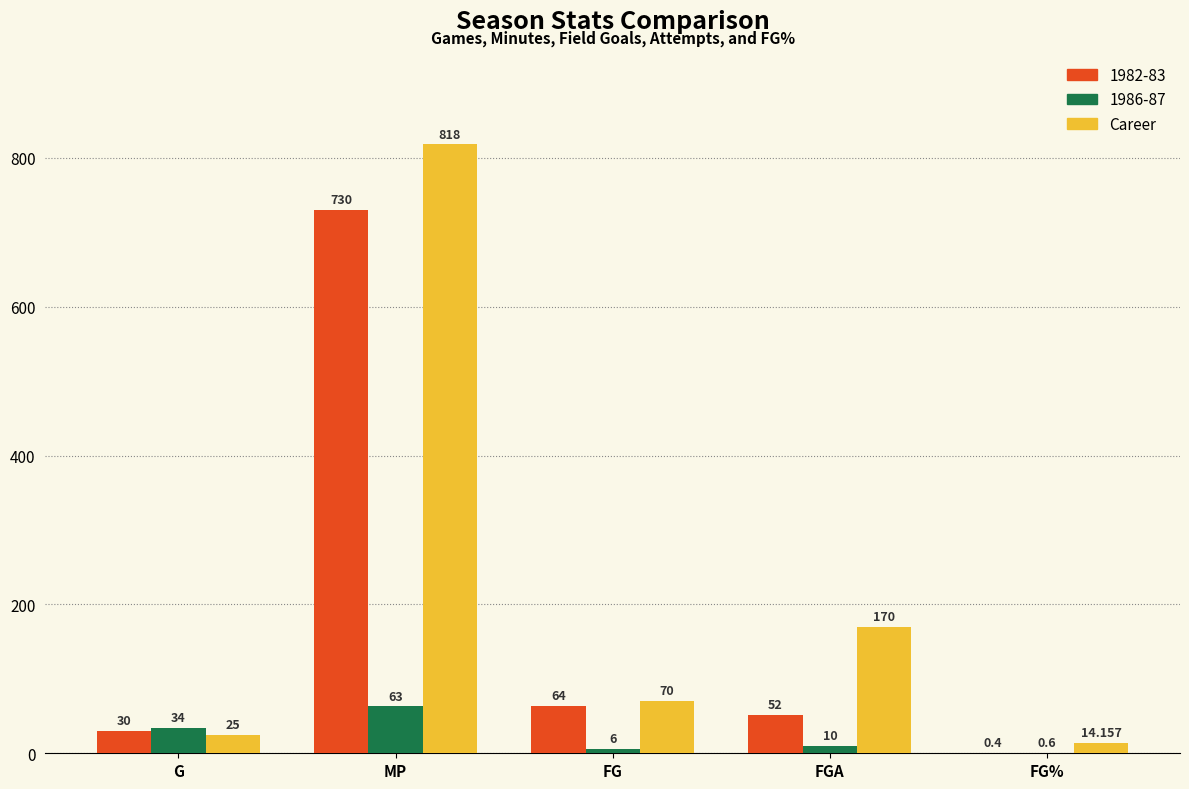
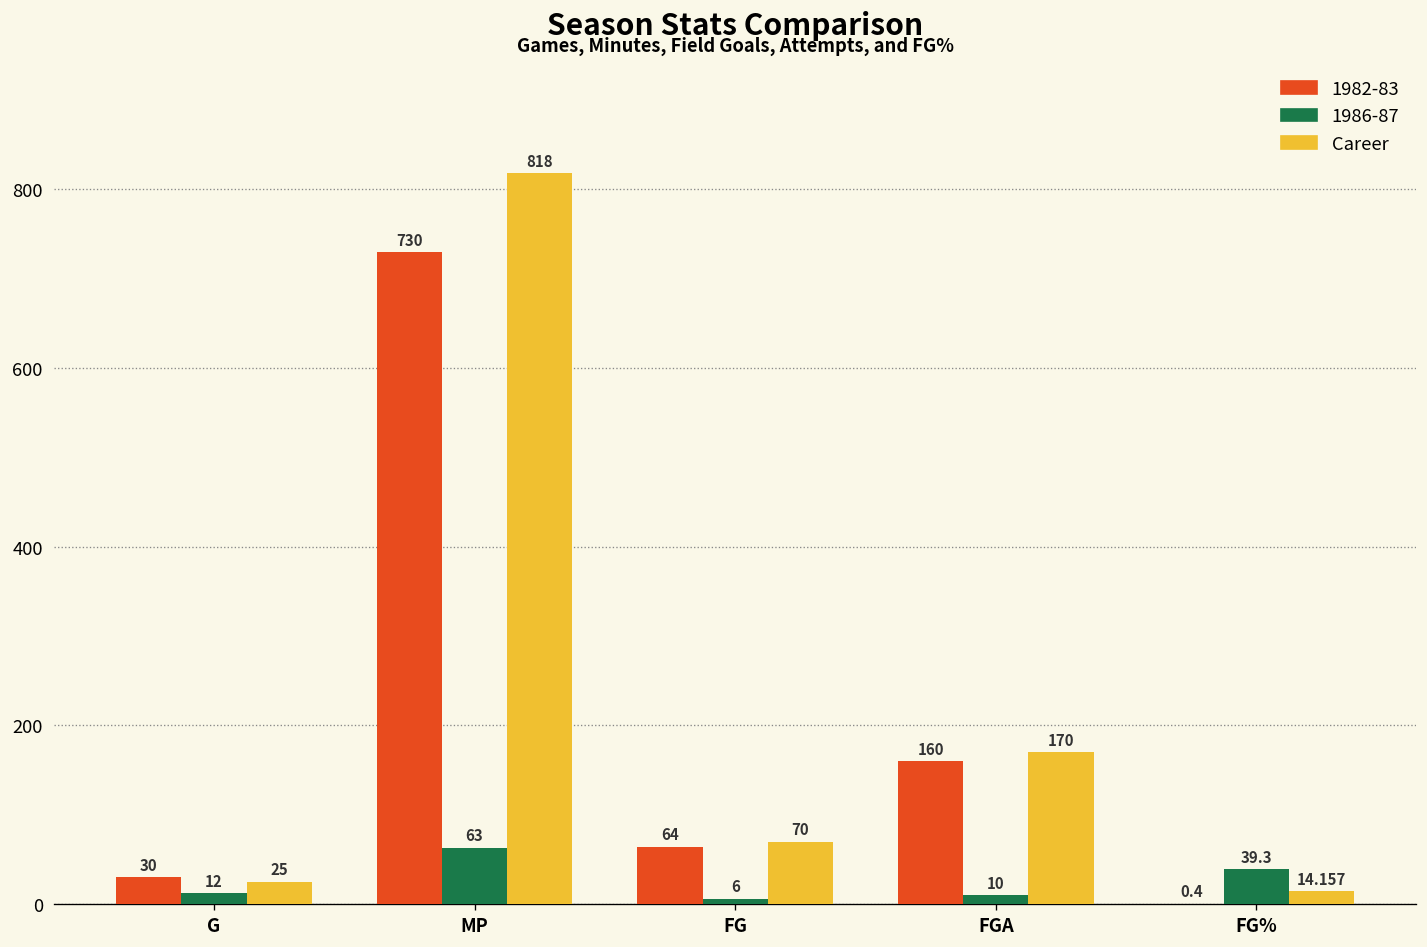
1986-87, G: 34 -> 12
1982-83, FGA: 52 -> 160
1986-87, FG%: 0.6 -> 39.3
